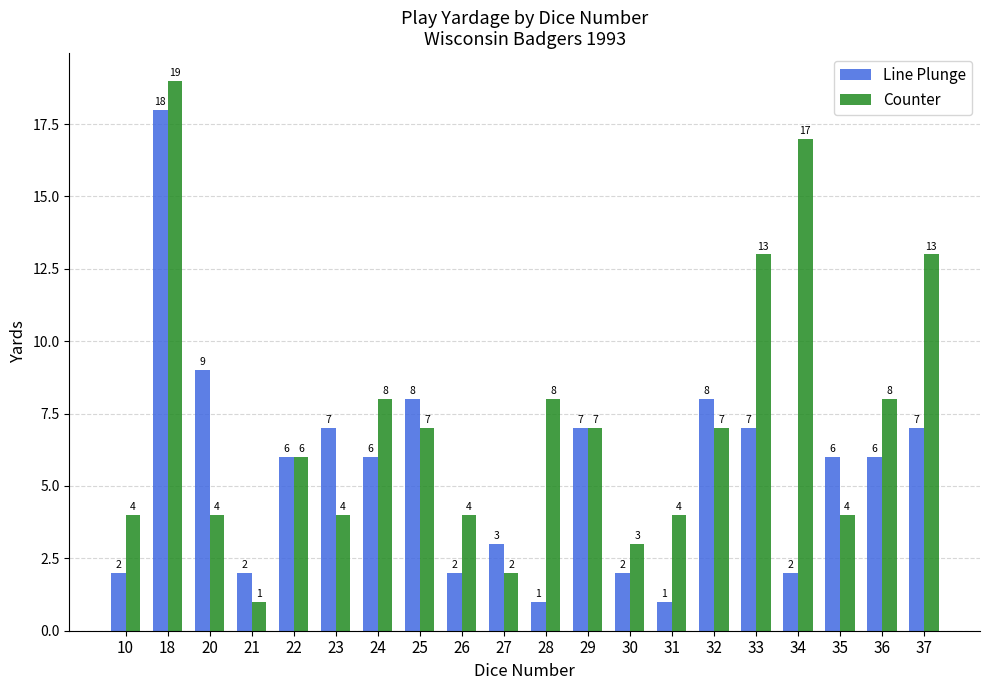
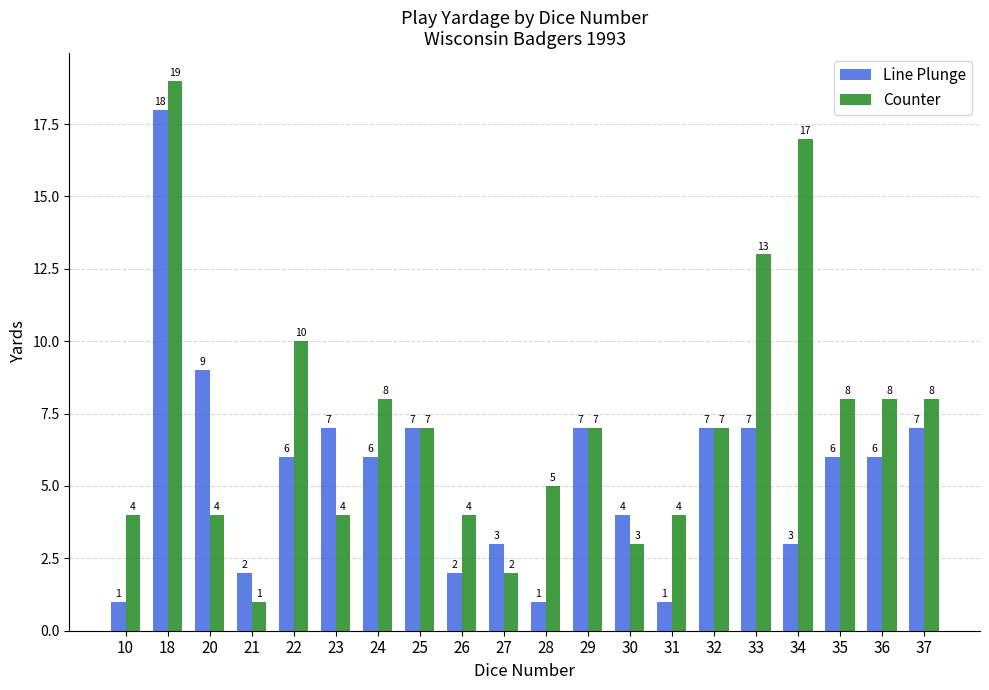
Line Plunge, 10: 2 -> 1
Counter, 22: 6 -> 10
Line Plunge, 25: 8 -> 7
Counter, 28: 8 -> 5
Line Plunge, 30: 2 -> 4
Line Plunge, 32: 8 -> 7
Line Plunge, 34: 2 -> 3
Counter, 35: 4 -> 8
Counter, 37: 13 -> 8
